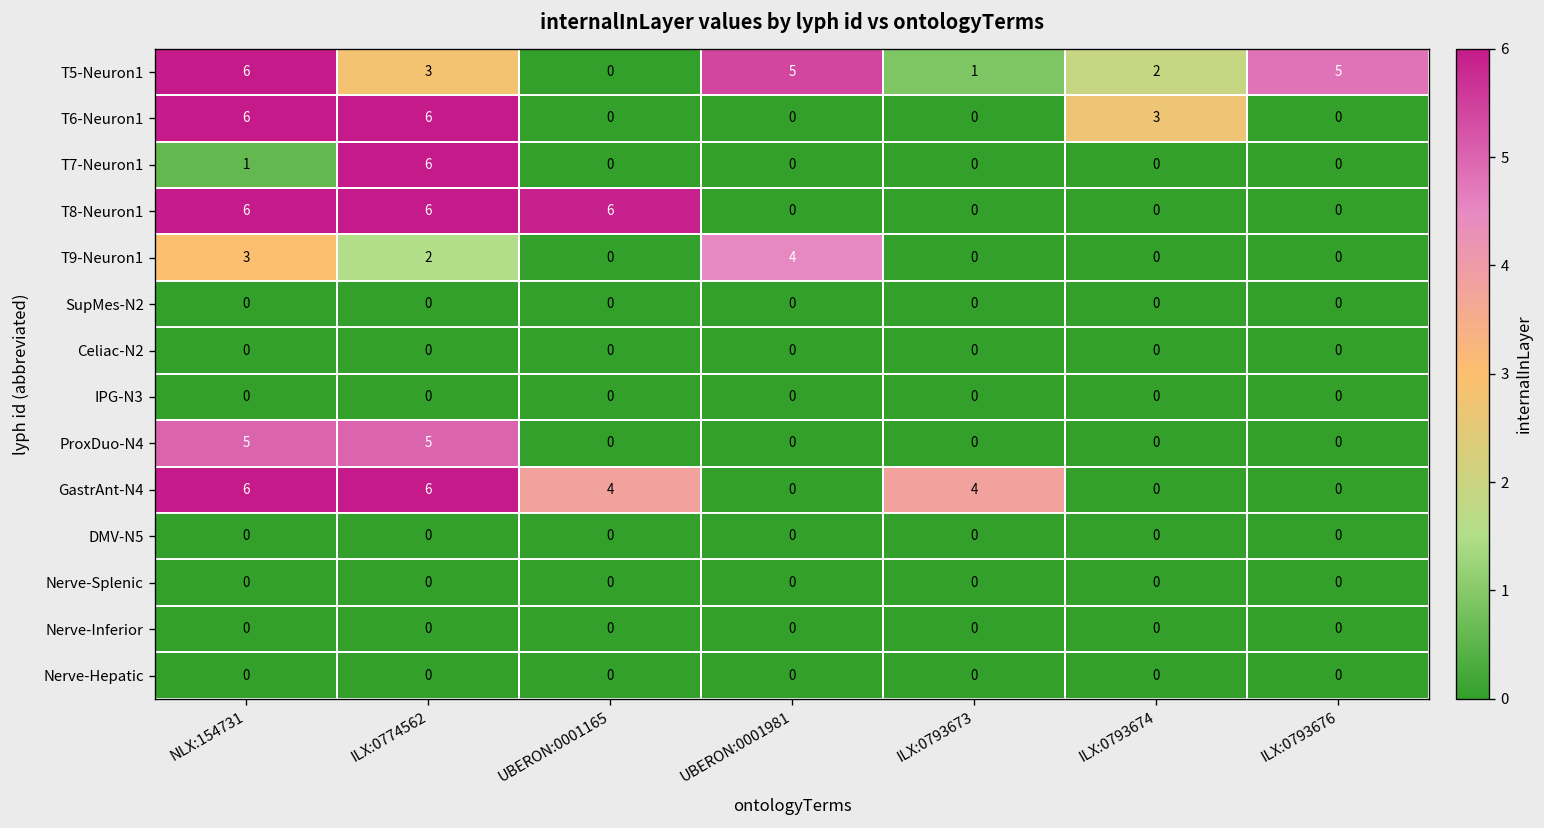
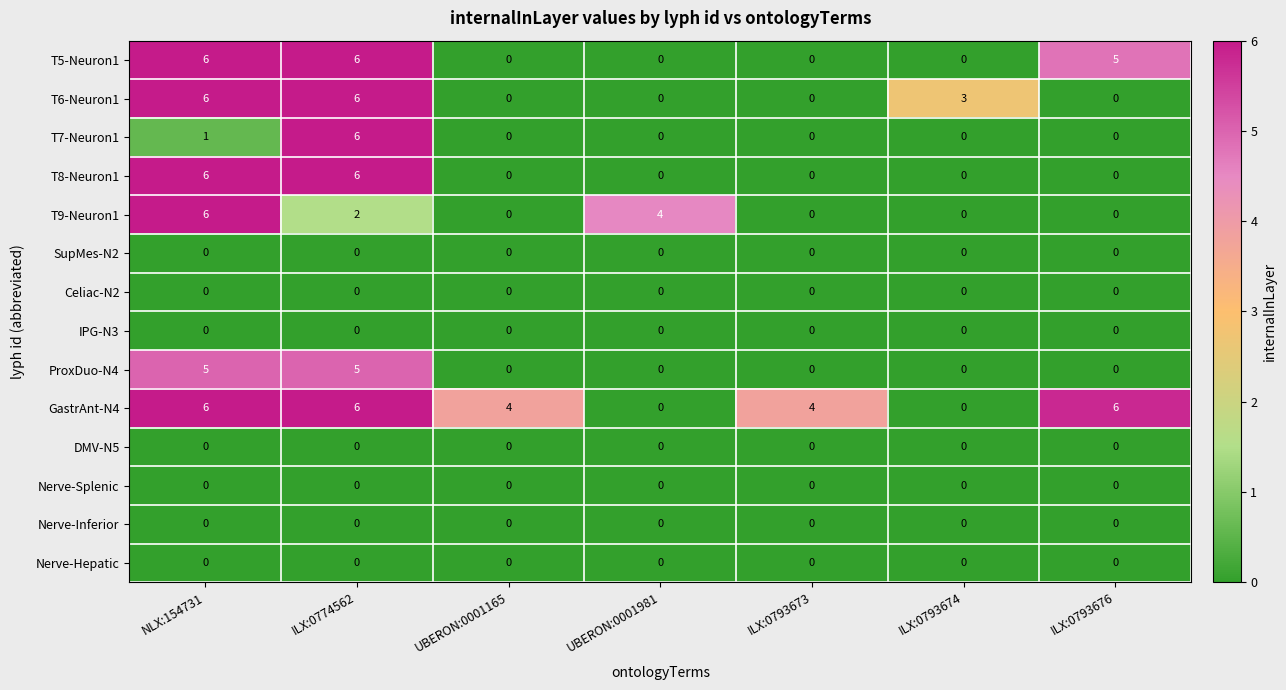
T5-Neuron1, ILX:0774562: 3 -> 6
T5-Neuron1, UBERON:0001981: 5 -> 0
T5-Neuron1, ILX:0793673: 1 -> 0
T5-Neuron1, ILX:0793674: 2 -> 0
T8-Neuron1, UBERON:0001165: 6 -> 0
T9-Neuron1, NLX:154731: 3 -> 6
GastrAnt-N4, ILX:0793676: 0 -> 6
